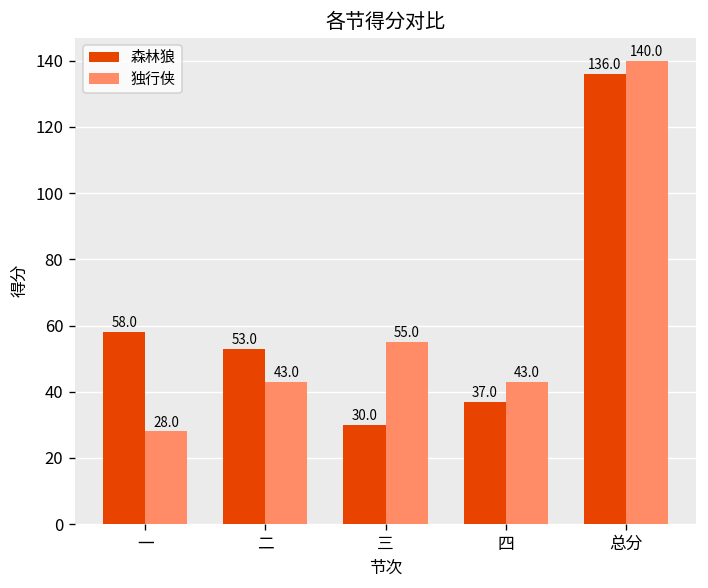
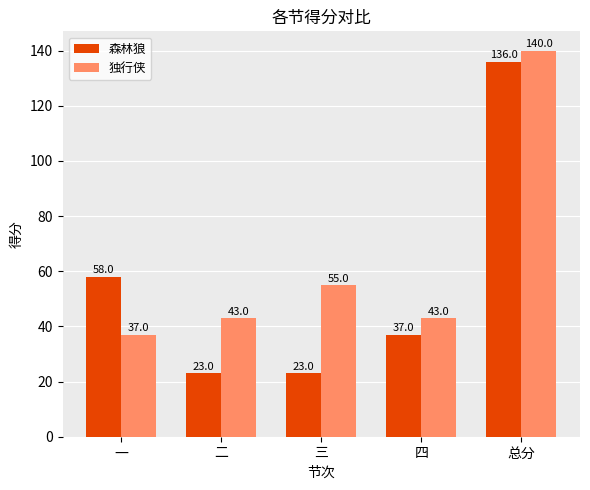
独行侠, 一: 28.0 -> 37.0
森林狼, 二: 53.0 -> 23.0
森林狼, 三: 30.0 -> 23.0
